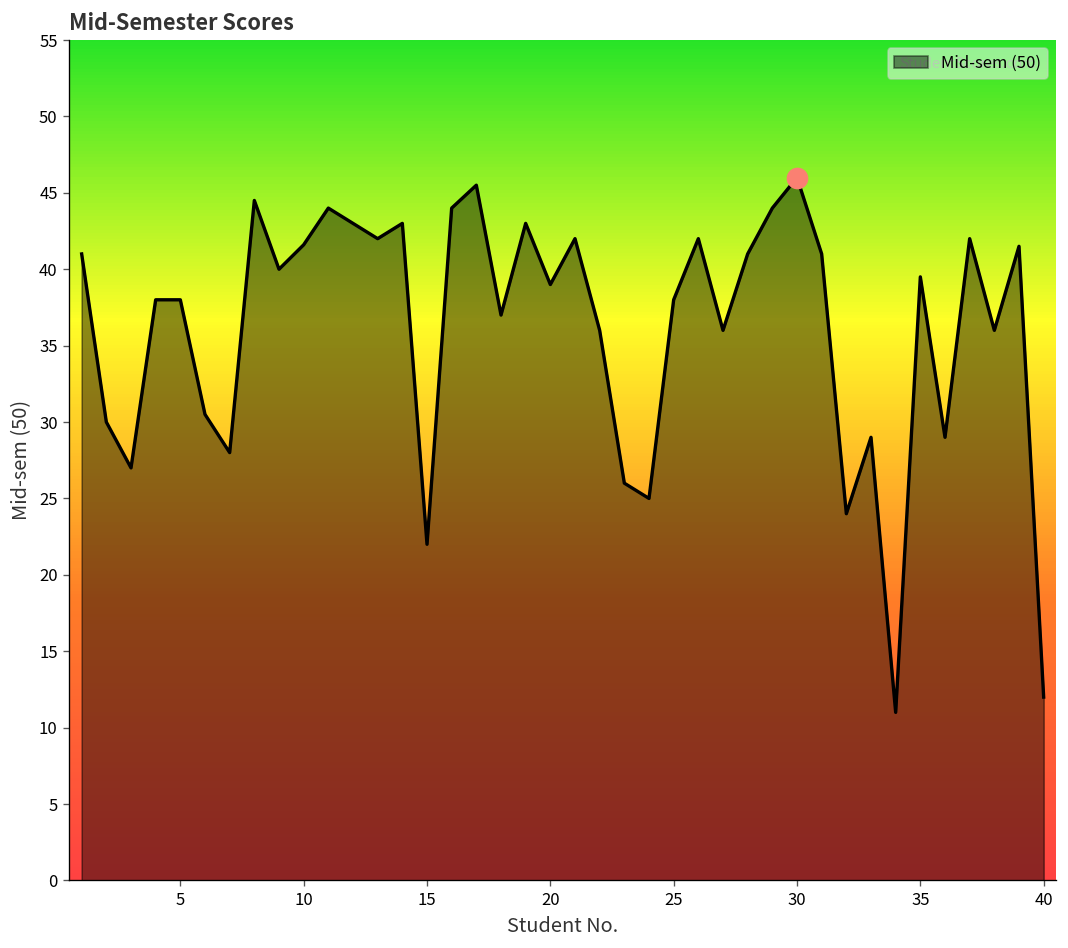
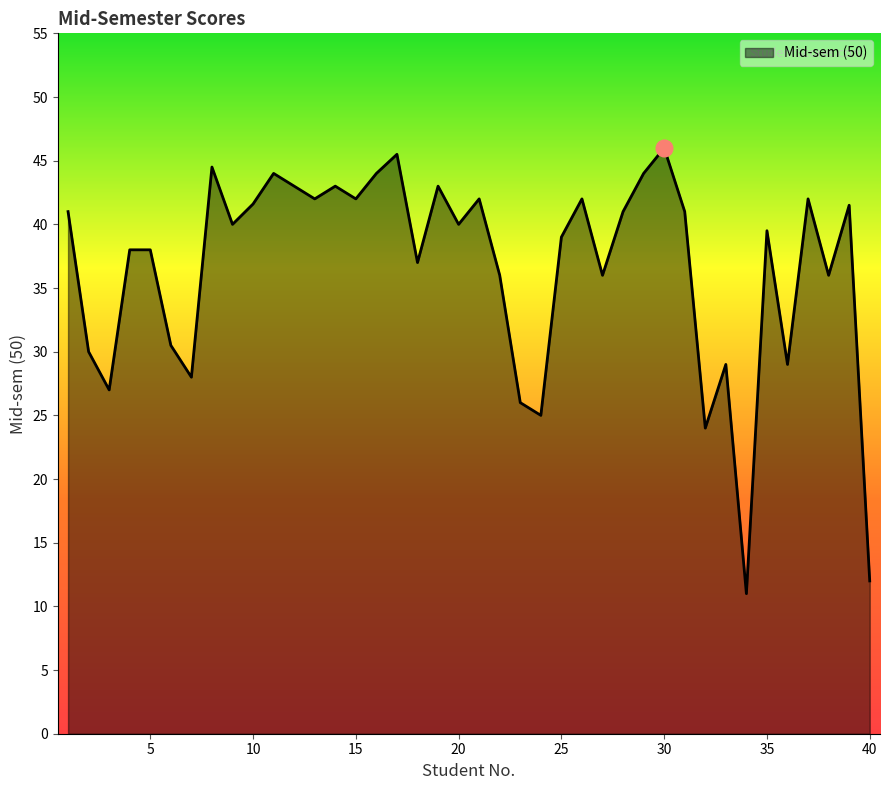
Mid-sem (50), 15: 22 -> 42
Mid-sem (50), 20: 39 -> 40
Mid-sem (50), 25: 38 -> 39
